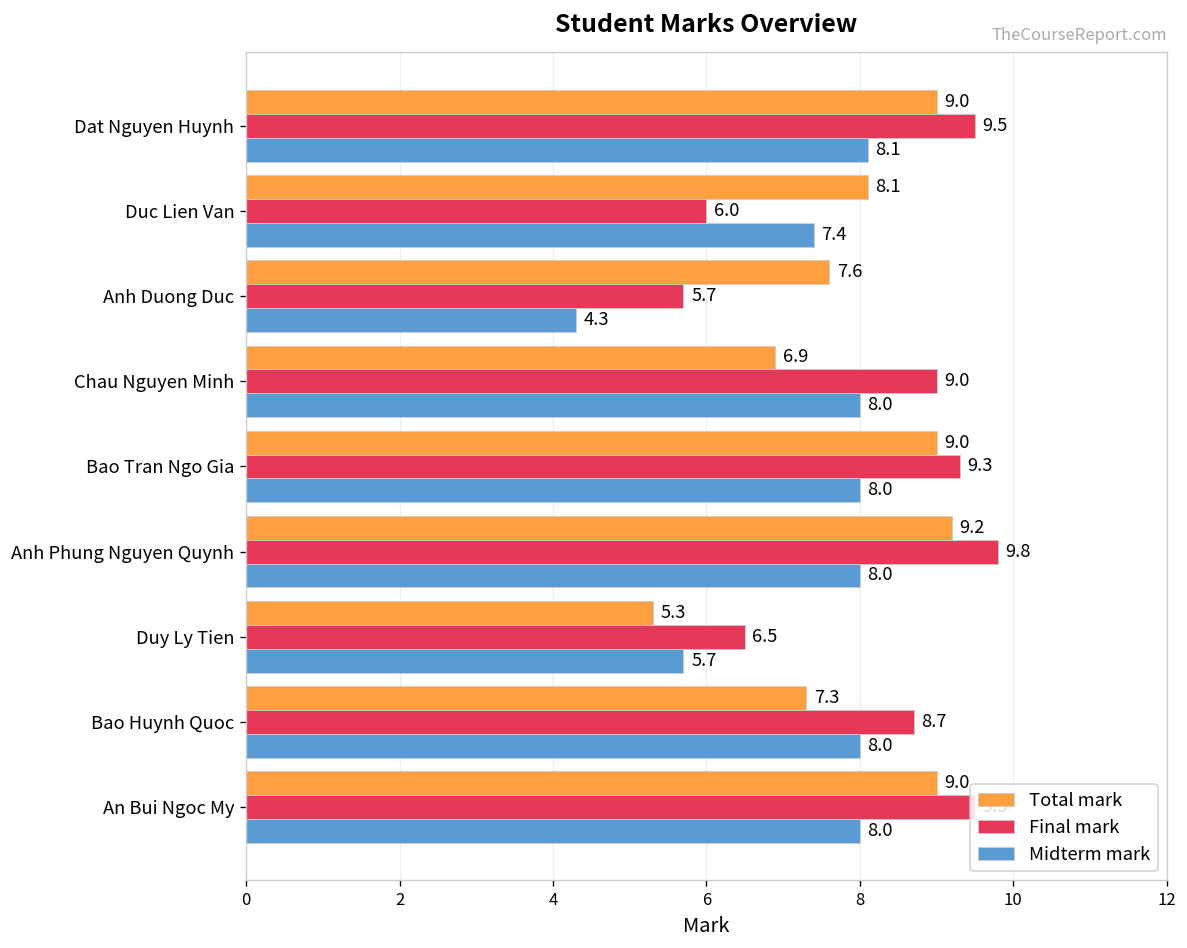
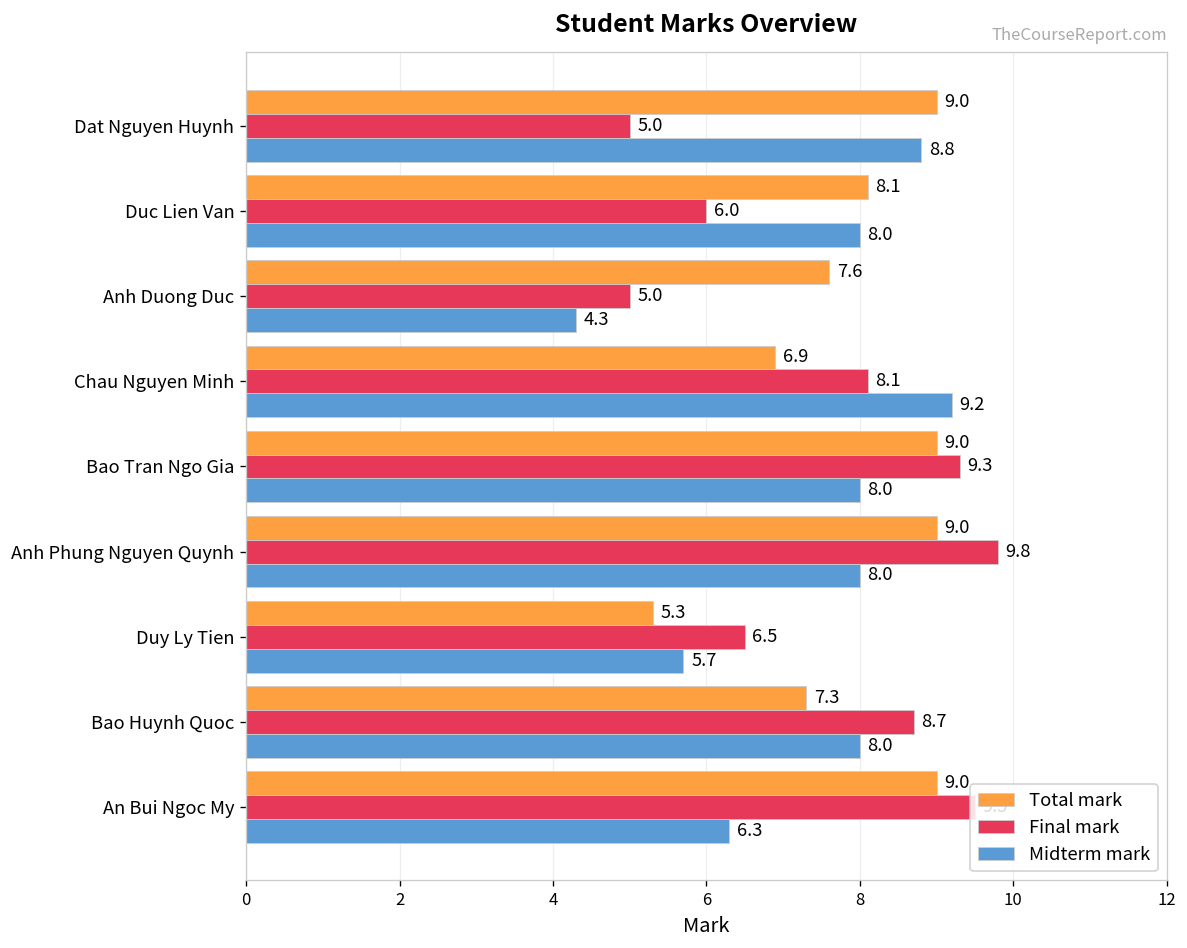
Final mark, Dat Nguyen Huynh: 9.5 -> 5.0
Midterm mark, Dat Nguyen Huynh: 8.1 -> 8.8
Midterm mark, Duc Lien Van: 7.4 -> 8.0
Final mark, Anh Duong Duc: 5.7 -> 5.0
Final mark, Chau Nguyen Minh: 9.0 -> 8.1
Midterm mark, Chau Nguyen Minh: 8.0 -> 9.2
Total mark, Anh Phung Nguyen Quynh: 9.2 -> 9.0
Midterm mark, An Bui Ngoc My: 8.0 -> 6.3
